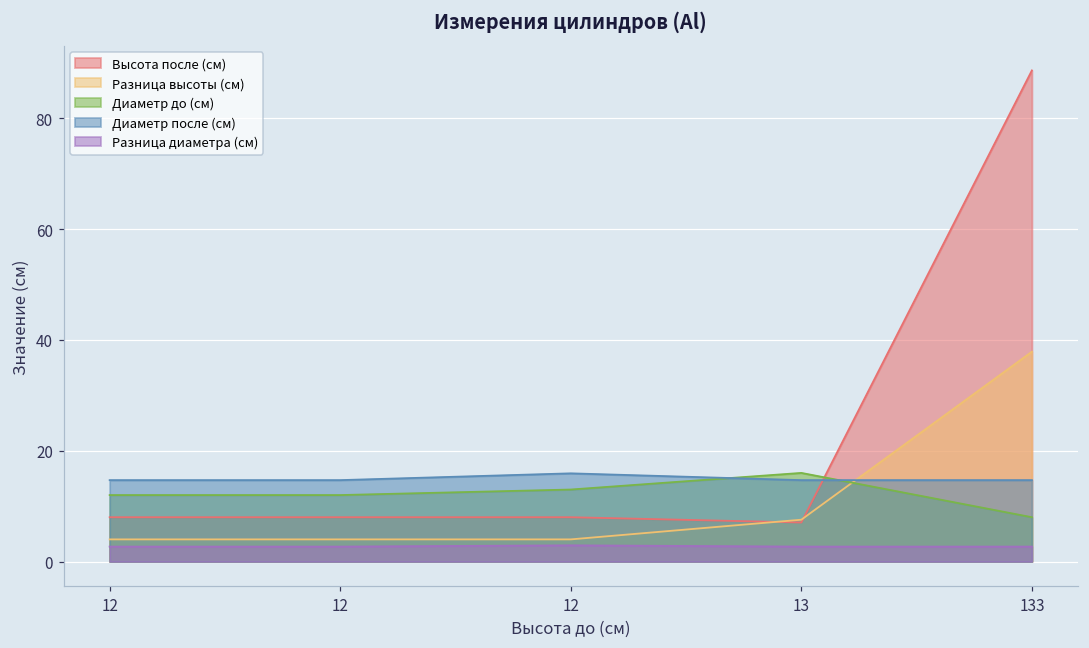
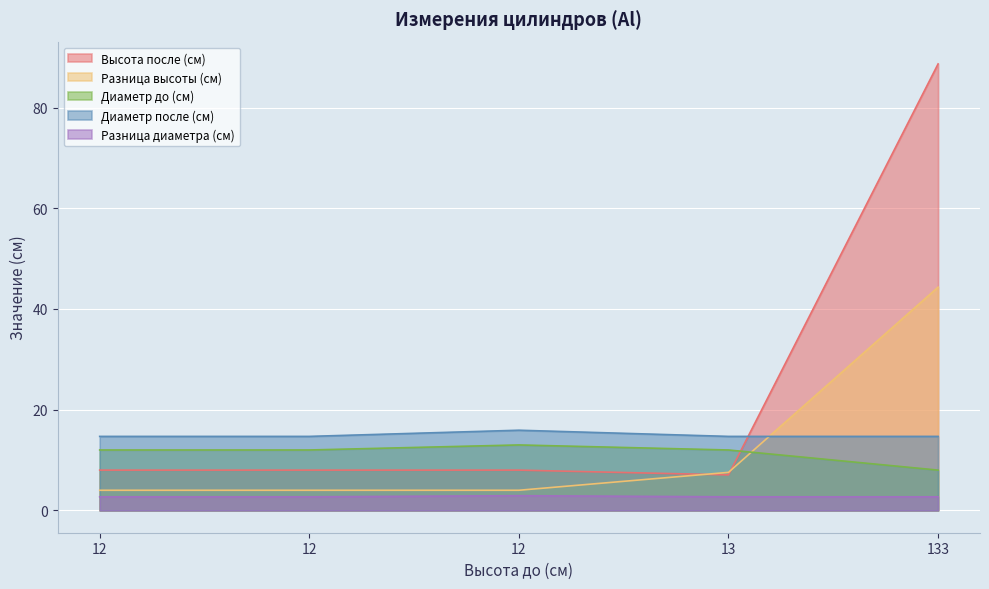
Диаметр до (см), 13: 16 -> 12
Разница высоты (см), 133: 38 -> 44
